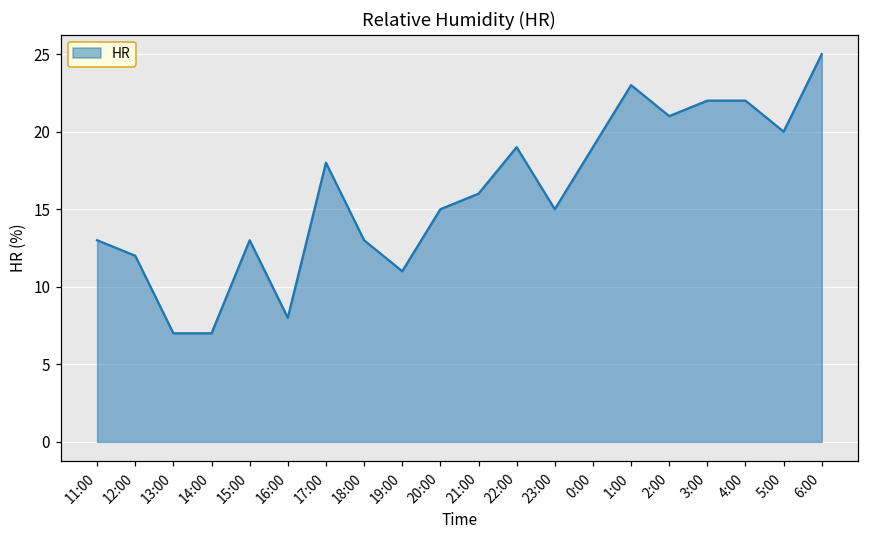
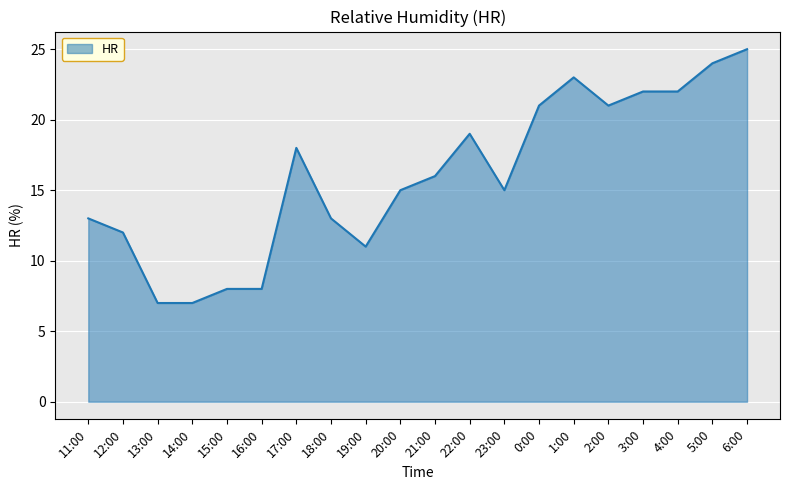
15:00: 13 -> 8
0:00: 19 -> 21
5:00: 20 -> 24
